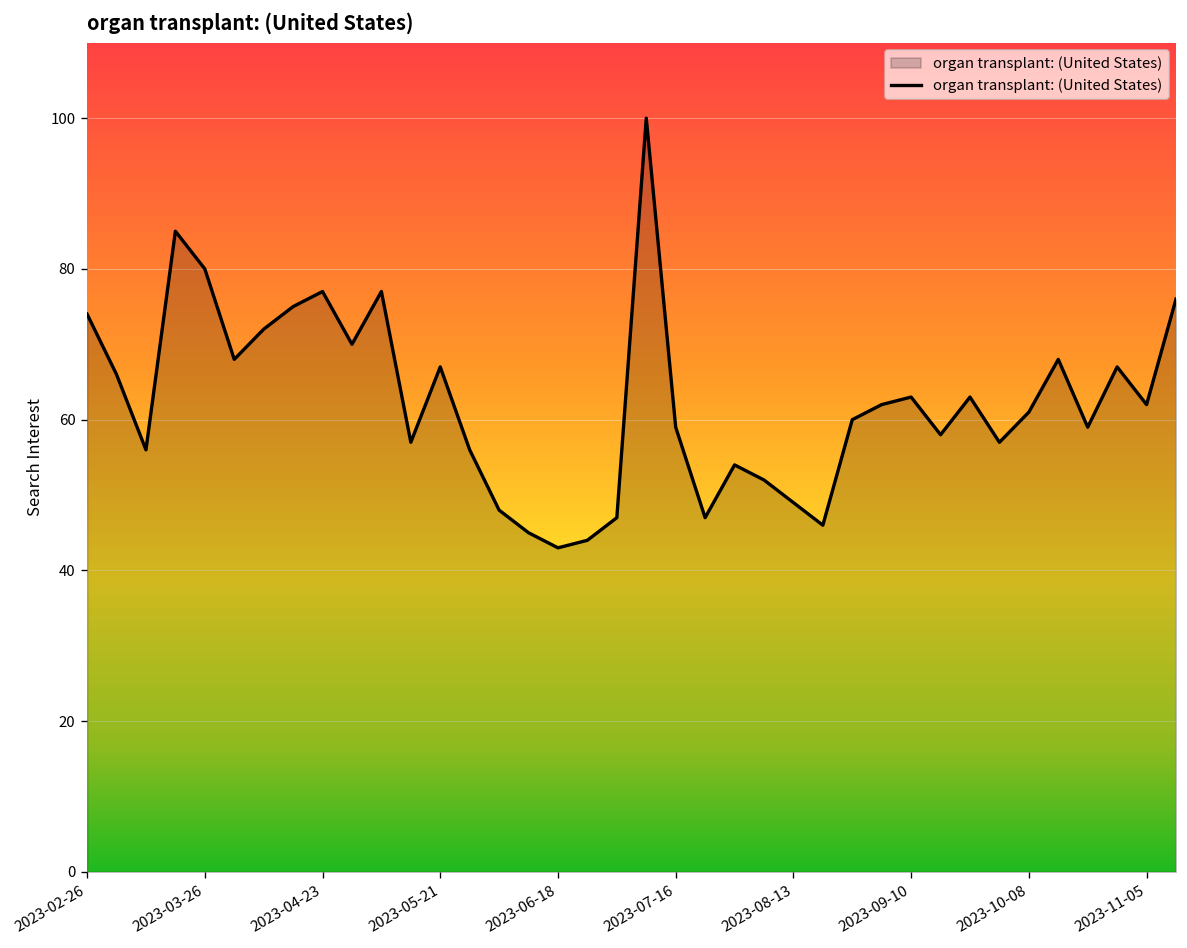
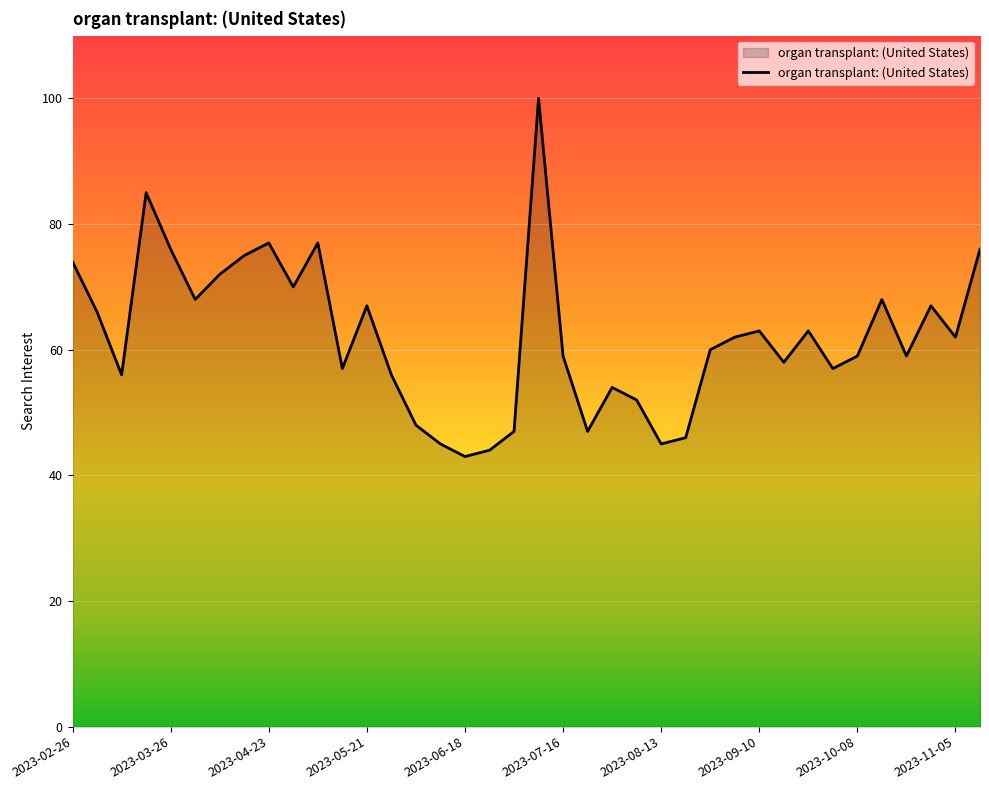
2023-03-26: 80 -> 76
2023-08-13: 49 -> 45
2023-10-08: 61 -> 59
